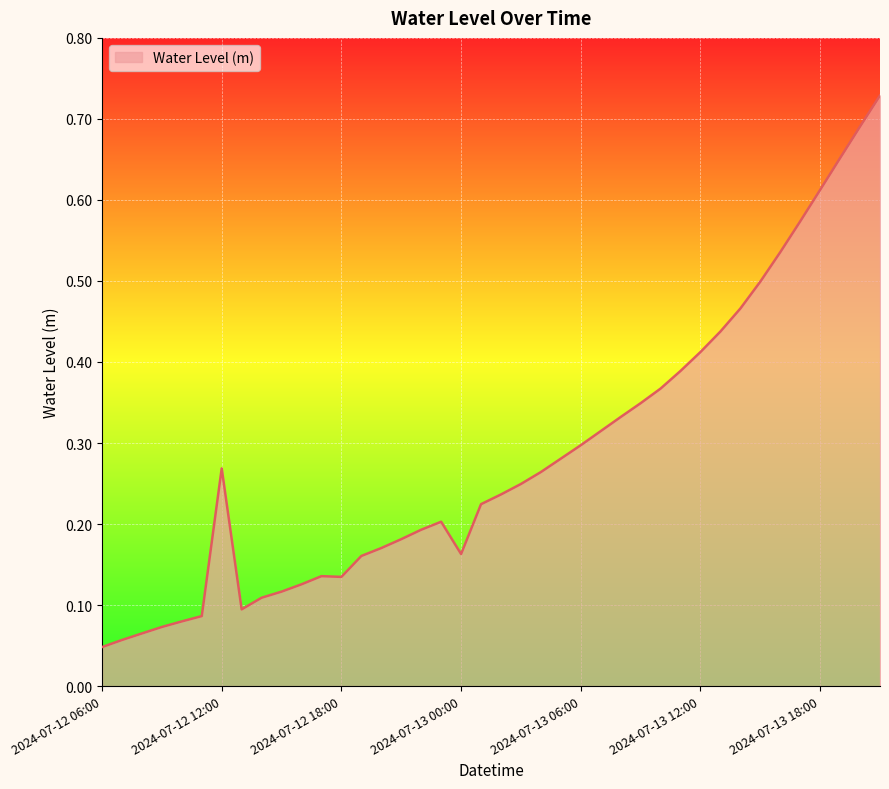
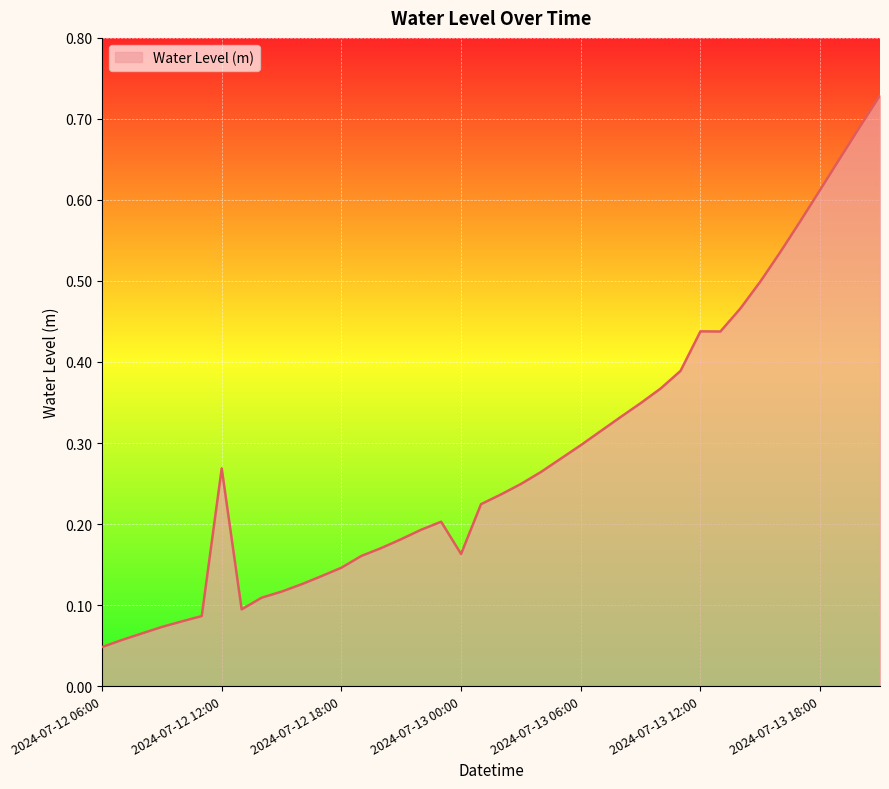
2024-07-12 18:00: 0.13 -> 0.15
2024-07-13 12:00: 0.41 -> 0.44
